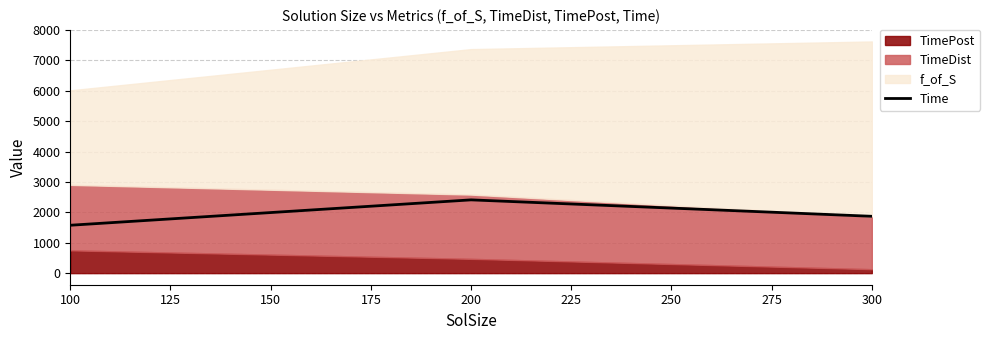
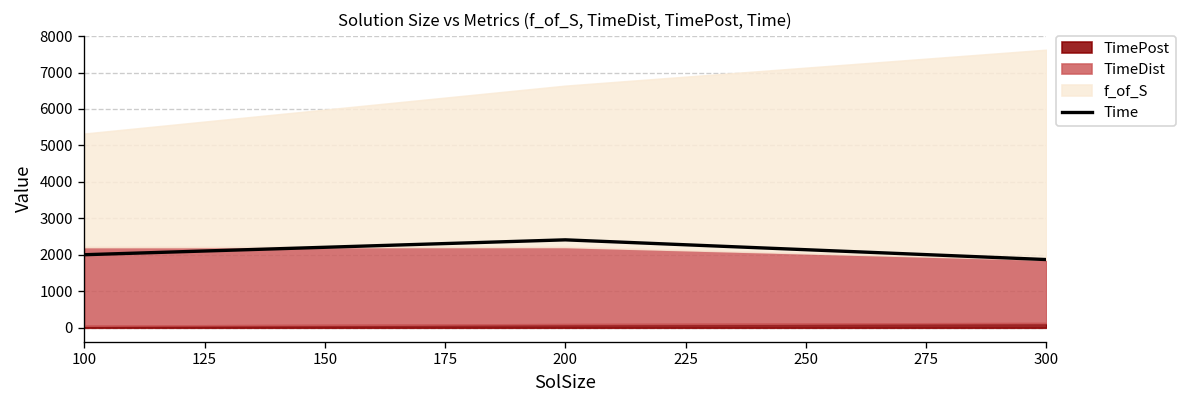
Time, 100: 1600 -> 2000
TimePost, 100: 700 -> 100
TimePost, 200: 500 -> 100
f_of_S, 200: 4800 -> 4400
